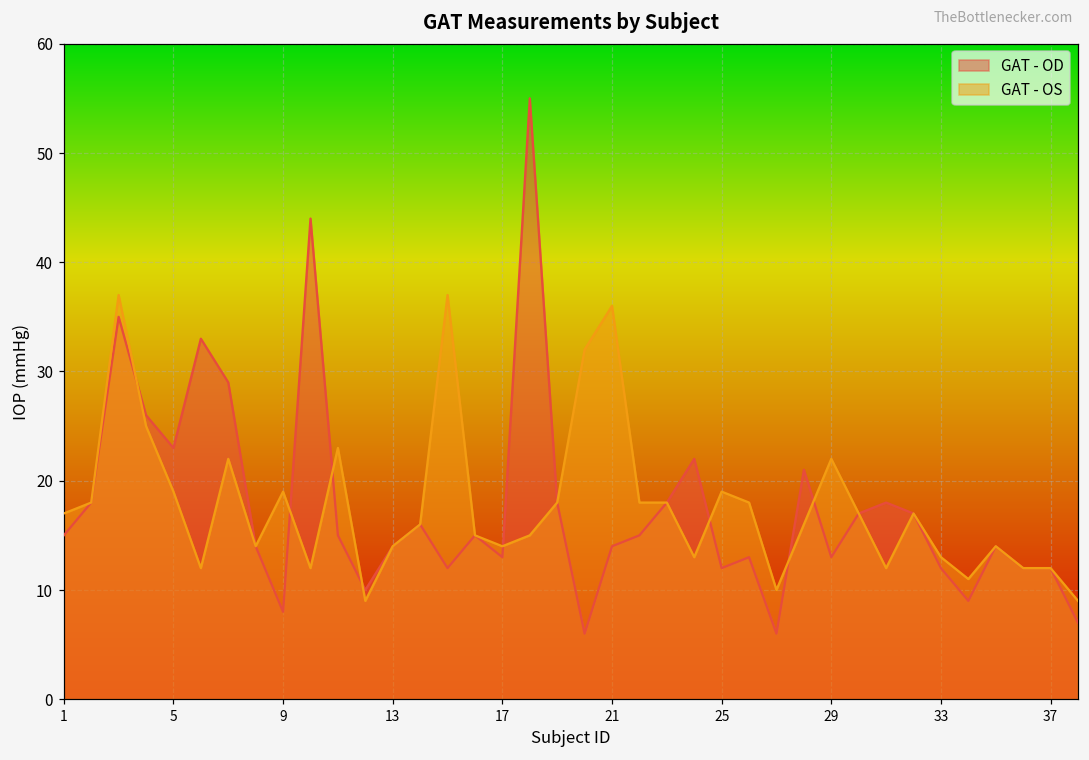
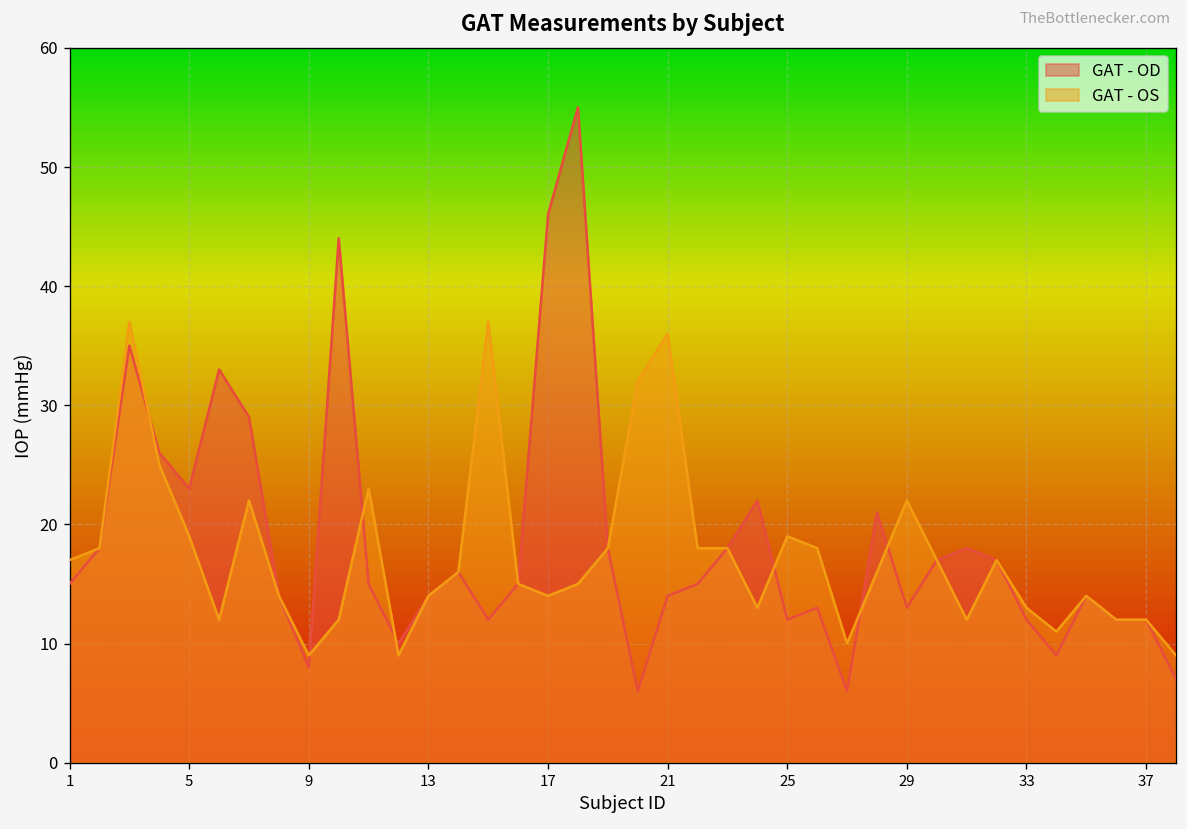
GAT - OS, 9: 19 -> 9
GAT - OD, 17: 13 -> 46
